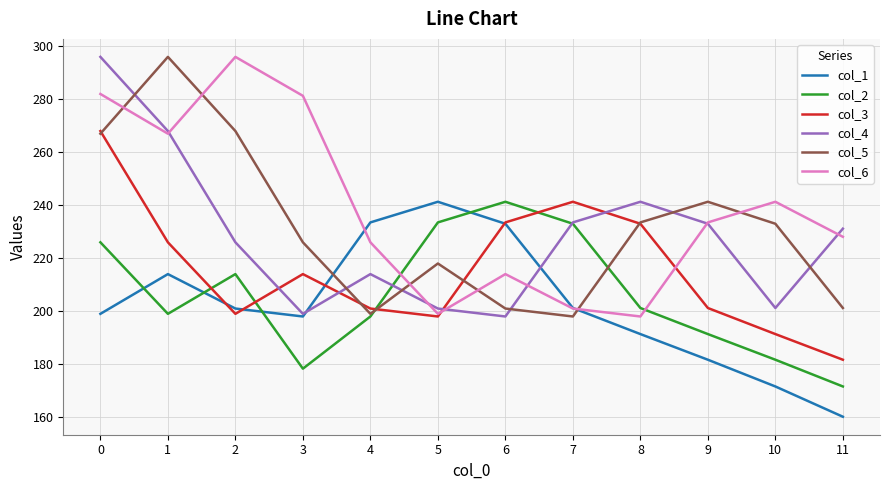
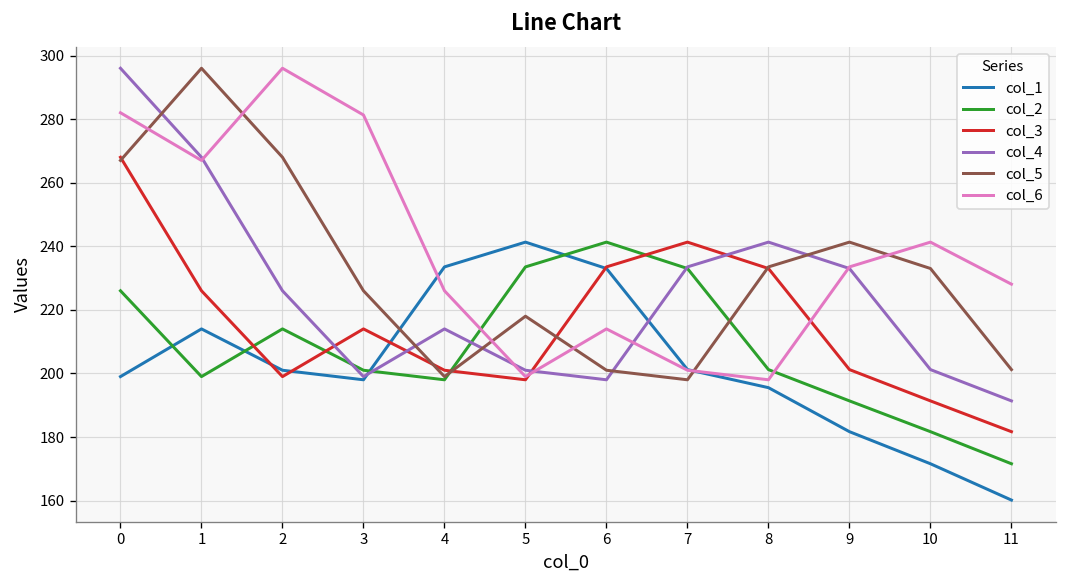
col_2, 3: 178 -> 201
col_1, 8: 191 -> 196
col_4, 11: 231 -> 191
